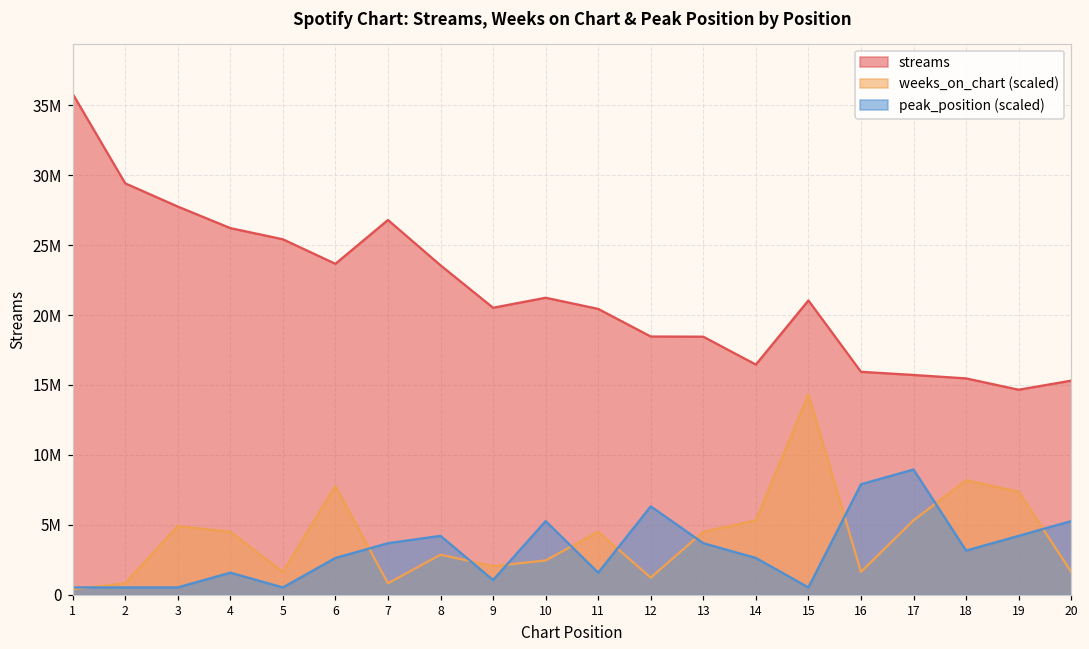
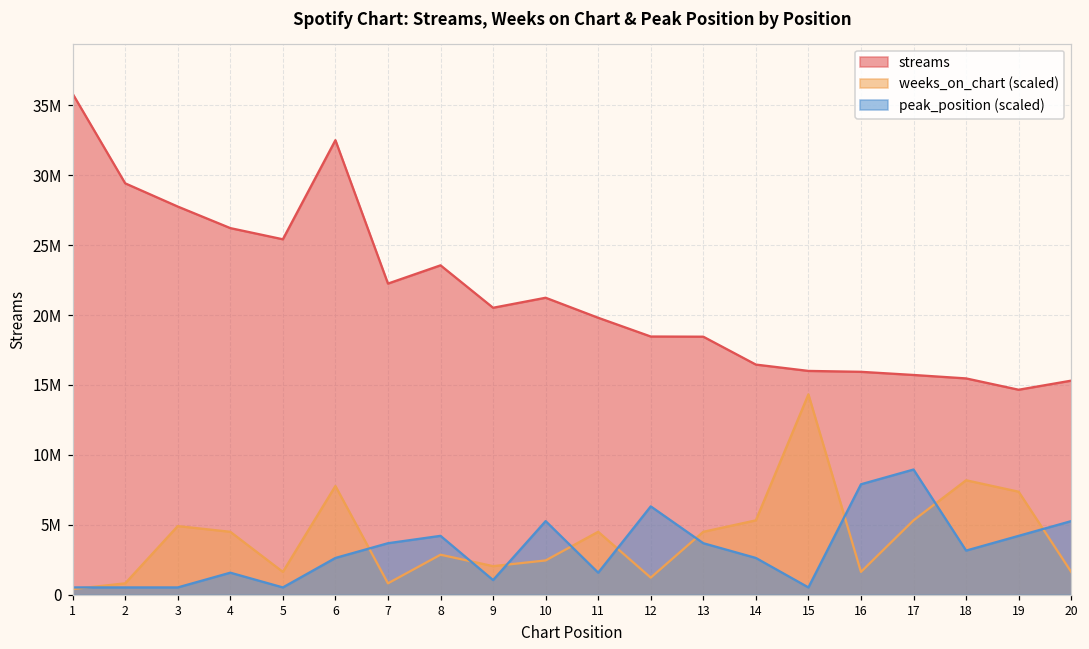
streams, 6: 23700000 -> 32500000
streams, 7: 26800000 -> 22200000
streams, 11: 20400000 -> 19800000
streams, 15: 21000000 -> 16000000
